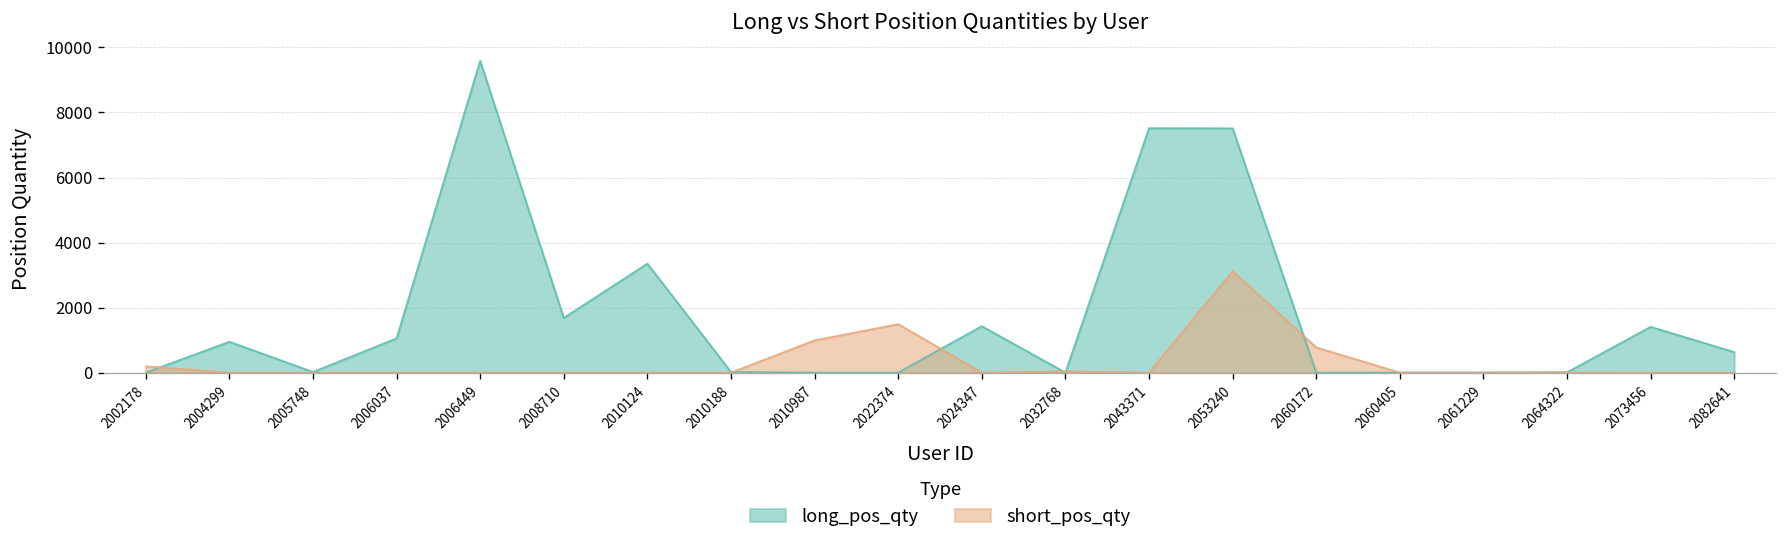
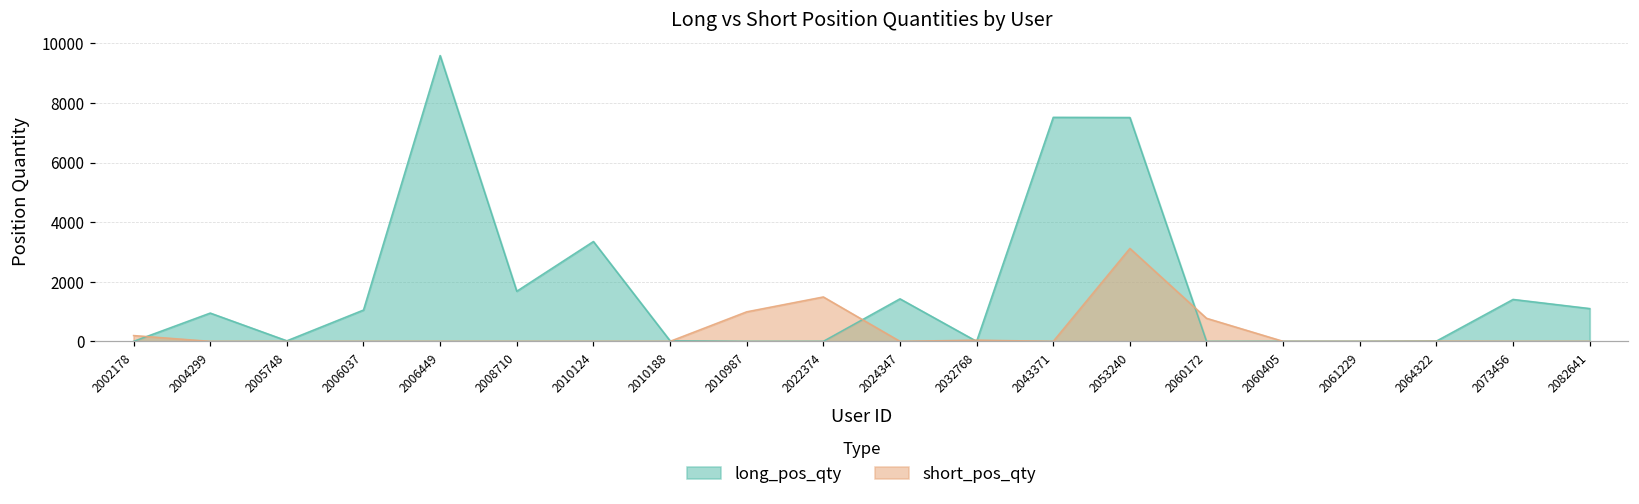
long_pos_qty, 2082641: 600 -> 1100
